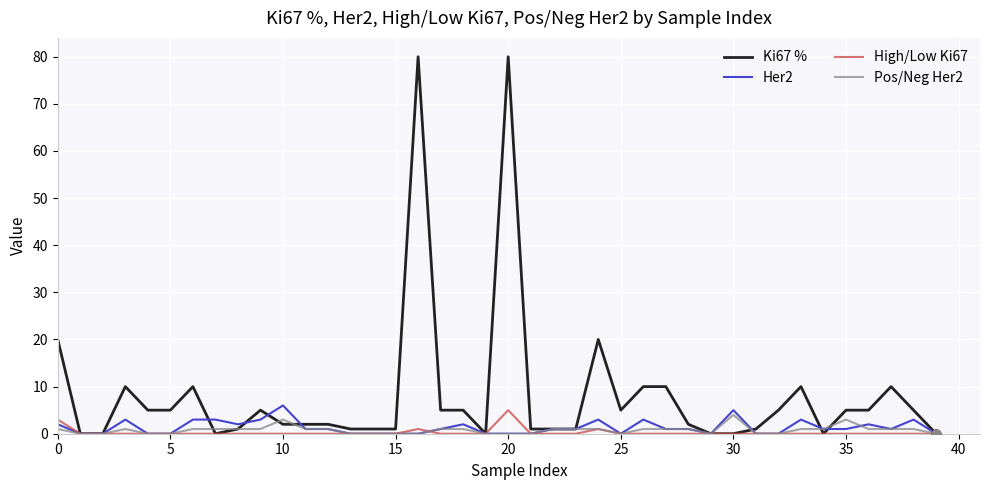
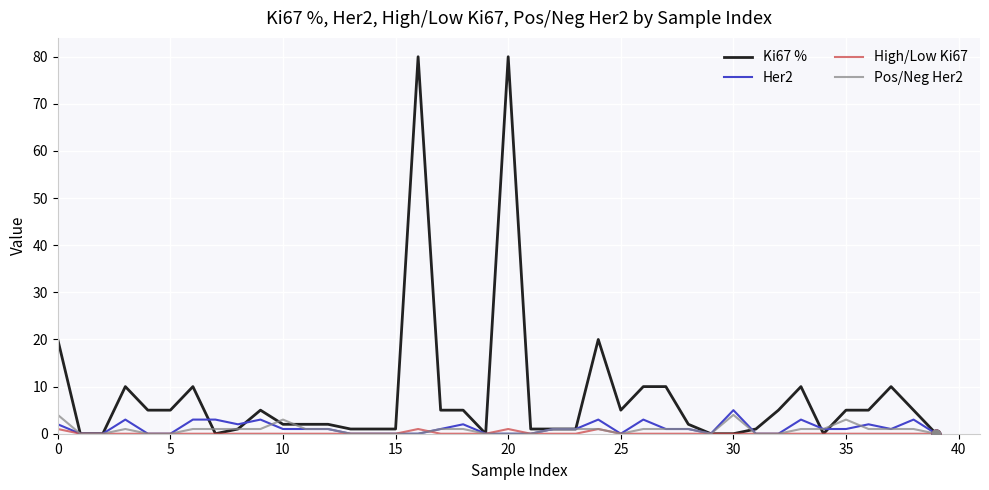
High/Low Ki67, 0: 3 -> 1
Pos/Neg Her2, 0: 1 -> 4
Her2, 10: 6 -> 1
High/Low Ki67, 20: 5 -> 1
